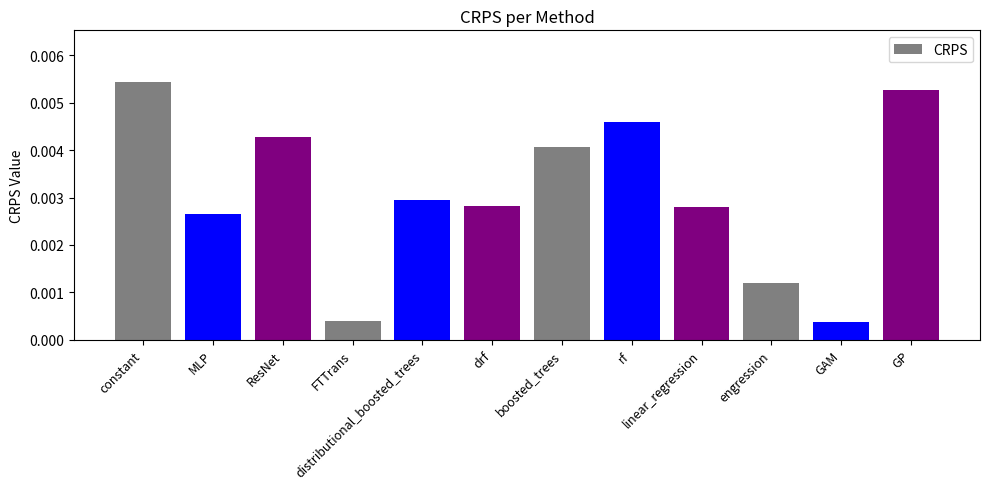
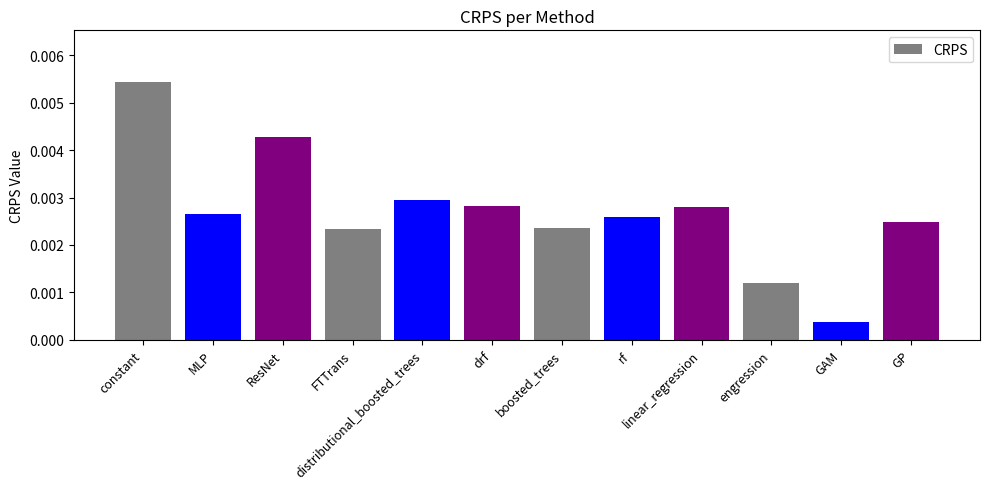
FTTrans: 0.0004 -> 0.0023
boosted_trees: 0.0041 -> 0.0024
rf: 0.0046 -> 0.0026
GP: 0.0053 -> 0.0025
